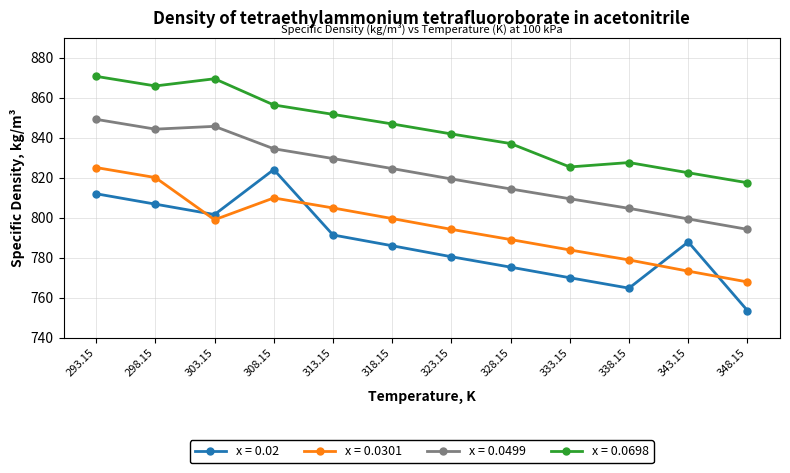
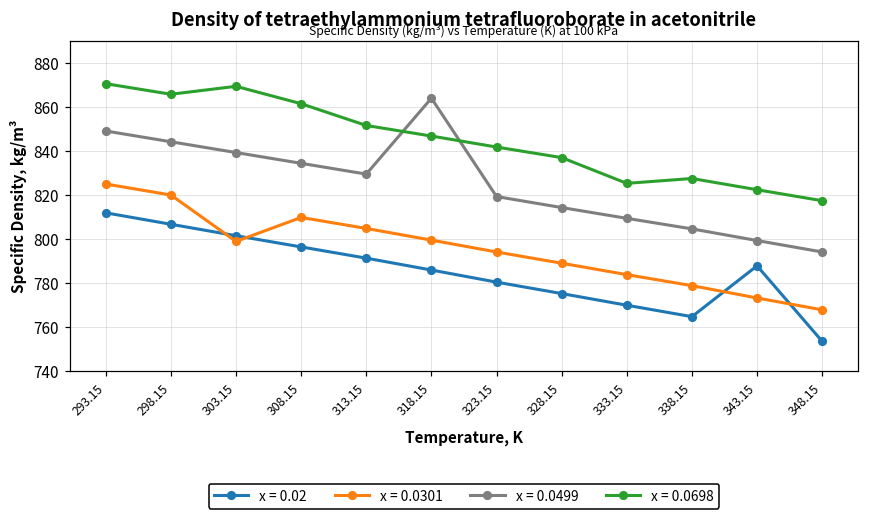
x = 0.0499, 303.15: 846 -> 839
x = 0.02, 308.15: 824 -> 797
x = 0.0698, 308.15: 856 -> 862
x = 0.0499, 318.15: 825 -> 864
